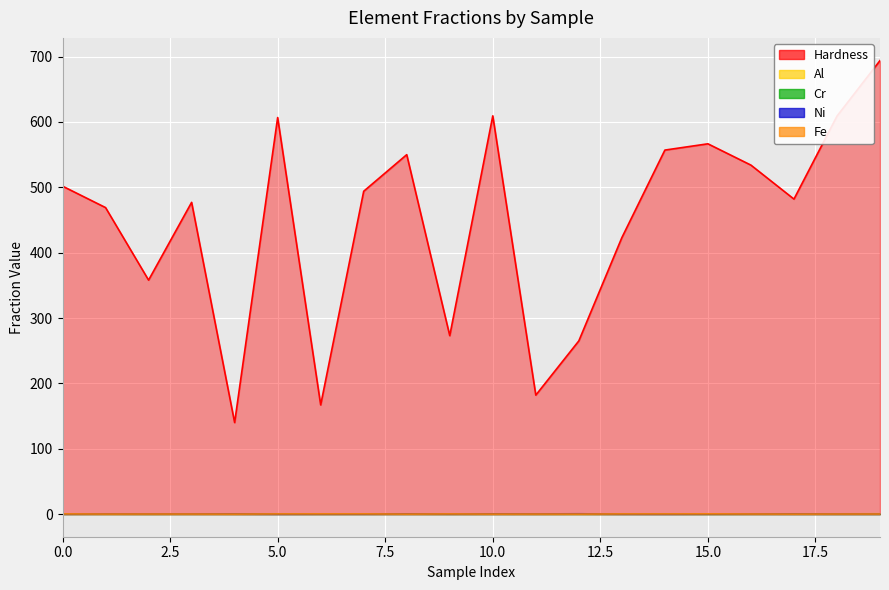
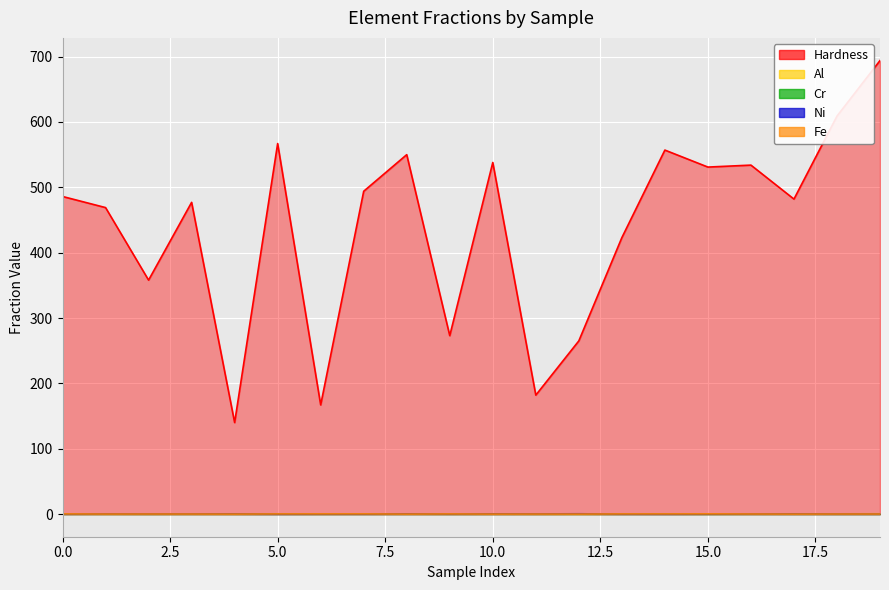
Hardness, 0.0: 500 -> 490
Hardness, 5.0: 610 -> 570
Hardness, 10.0: 610 -> 540
Hardness, 15.0: 570 -> 530
